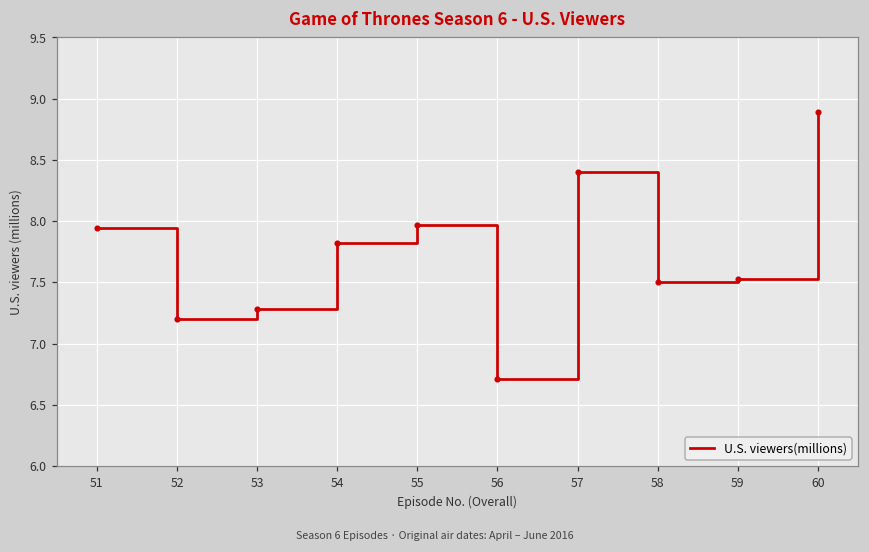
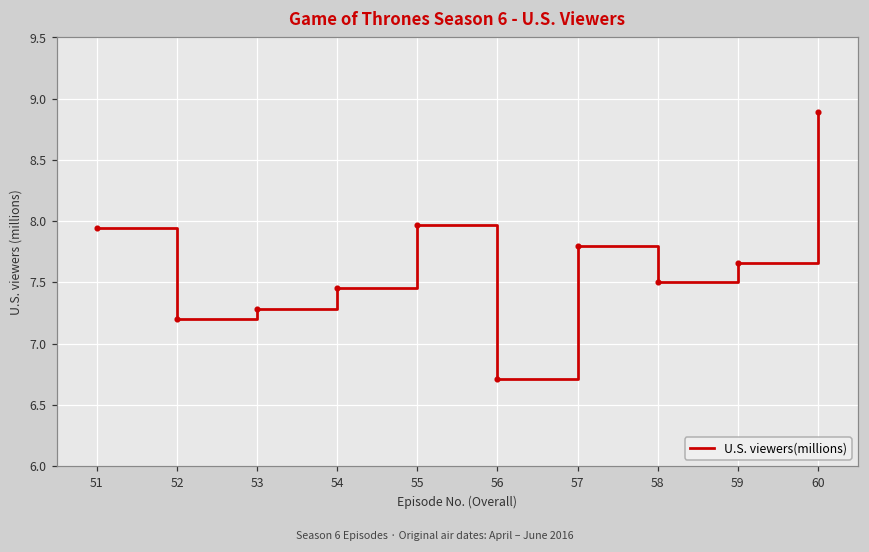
54: 7.82 -> 7.45
57: 8.4 -> 7.8
59: 7.53 -> 7.66
